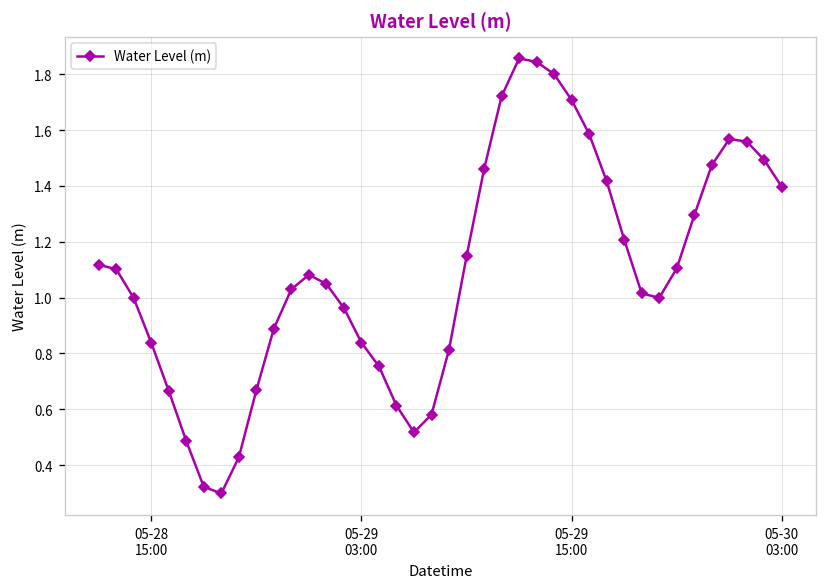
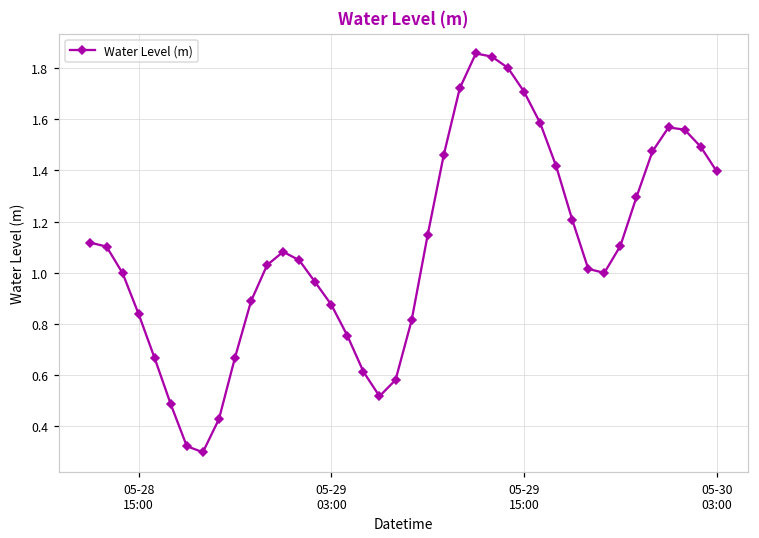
05-29 03:00: 0.84 -> 0.87
